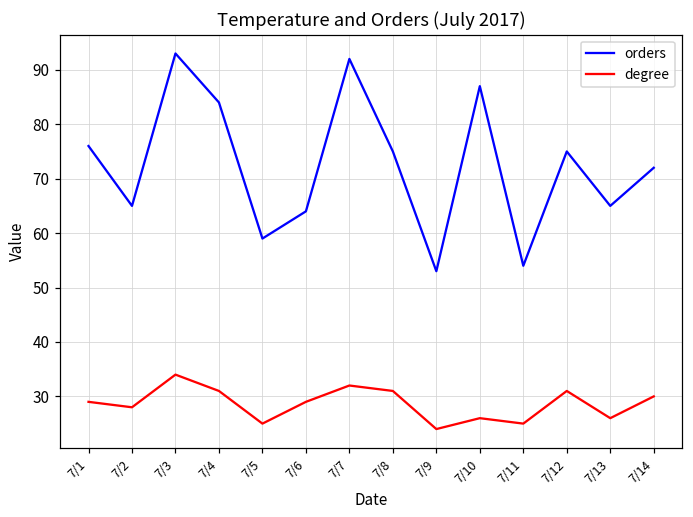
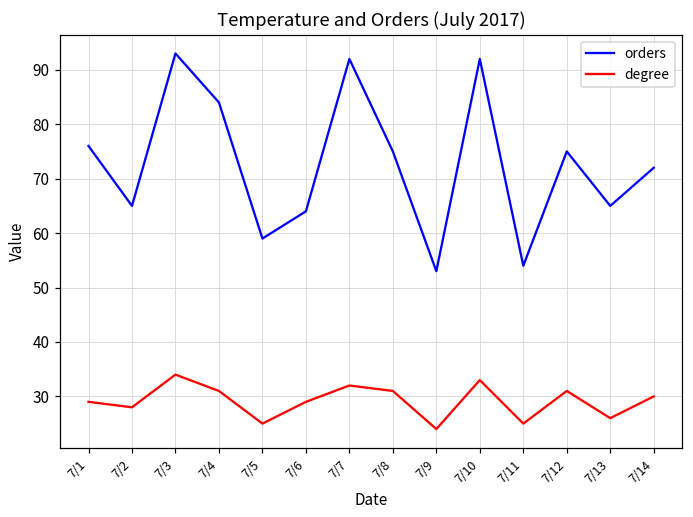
orders, 7/10: 87 -> 92
degree, 7/10: 26 -> 33
